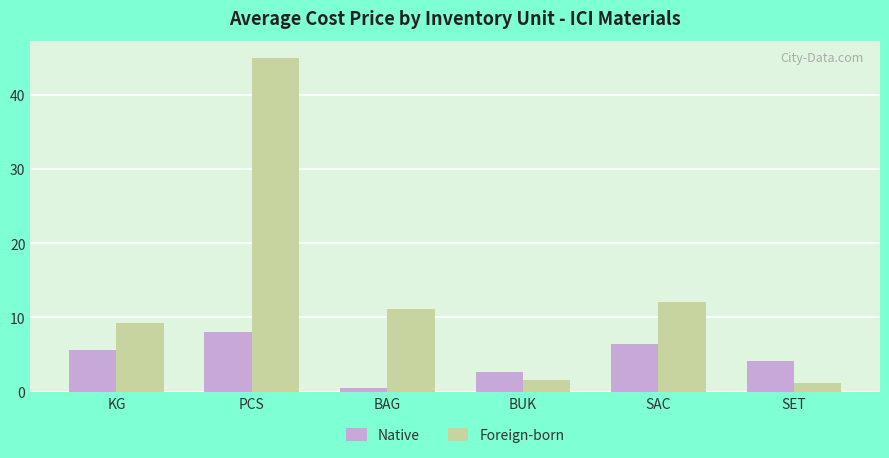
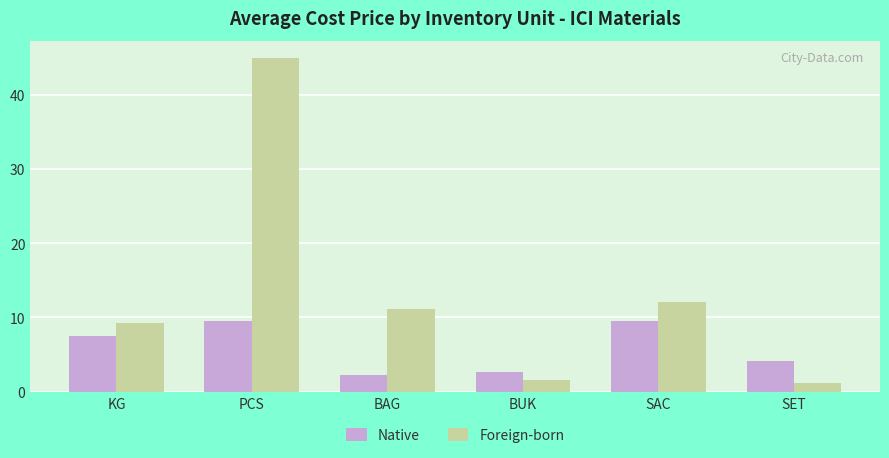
Native, KG: 6 -> 7
Native, PCS: 8 -> 10
Native, BAG: 0 -> 2
Native, SAC: 6 -> 10
